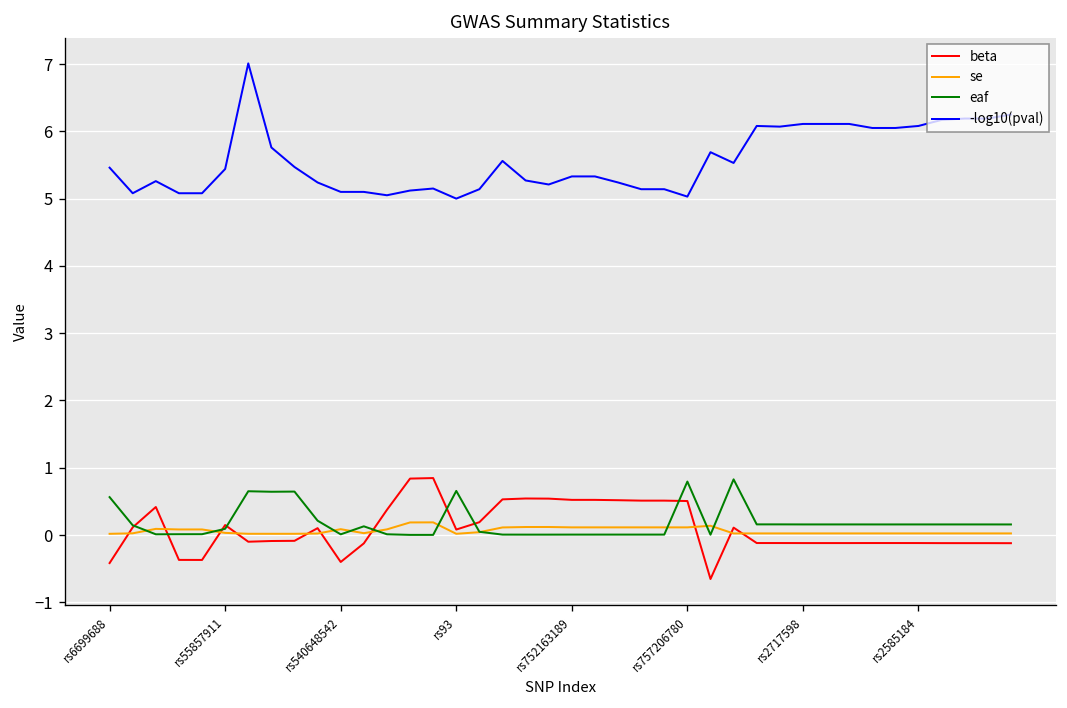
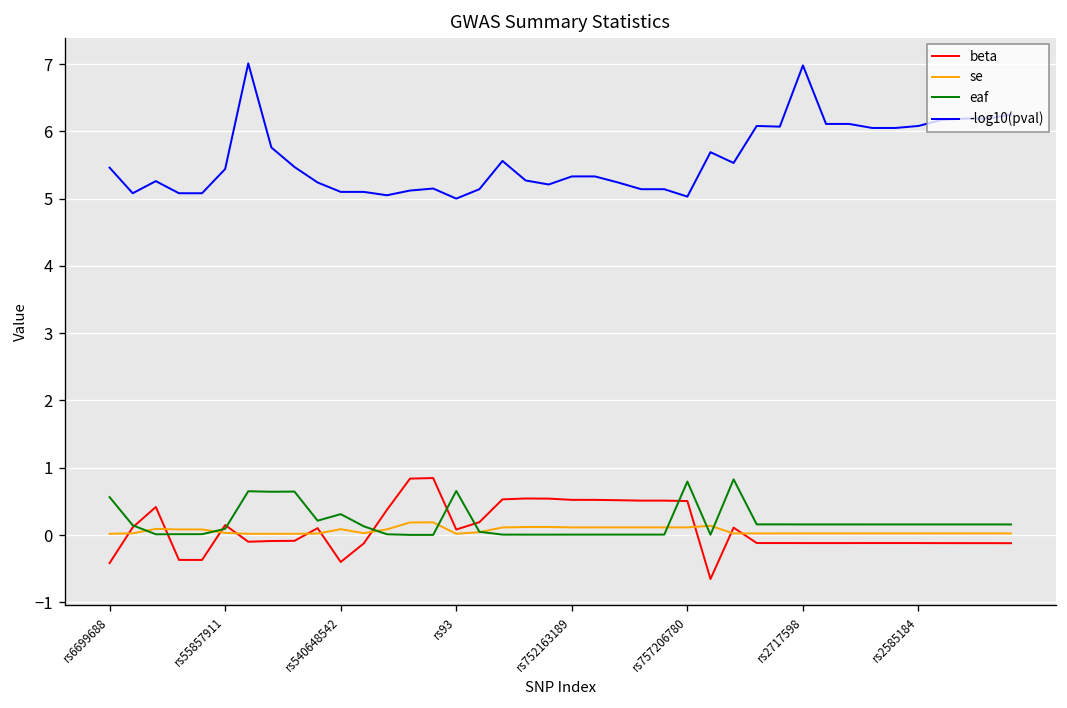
eaf, rs540648542: 0.0 -> 0.3
-log10(pval), rs2717598: 6.1 -> 7.0
